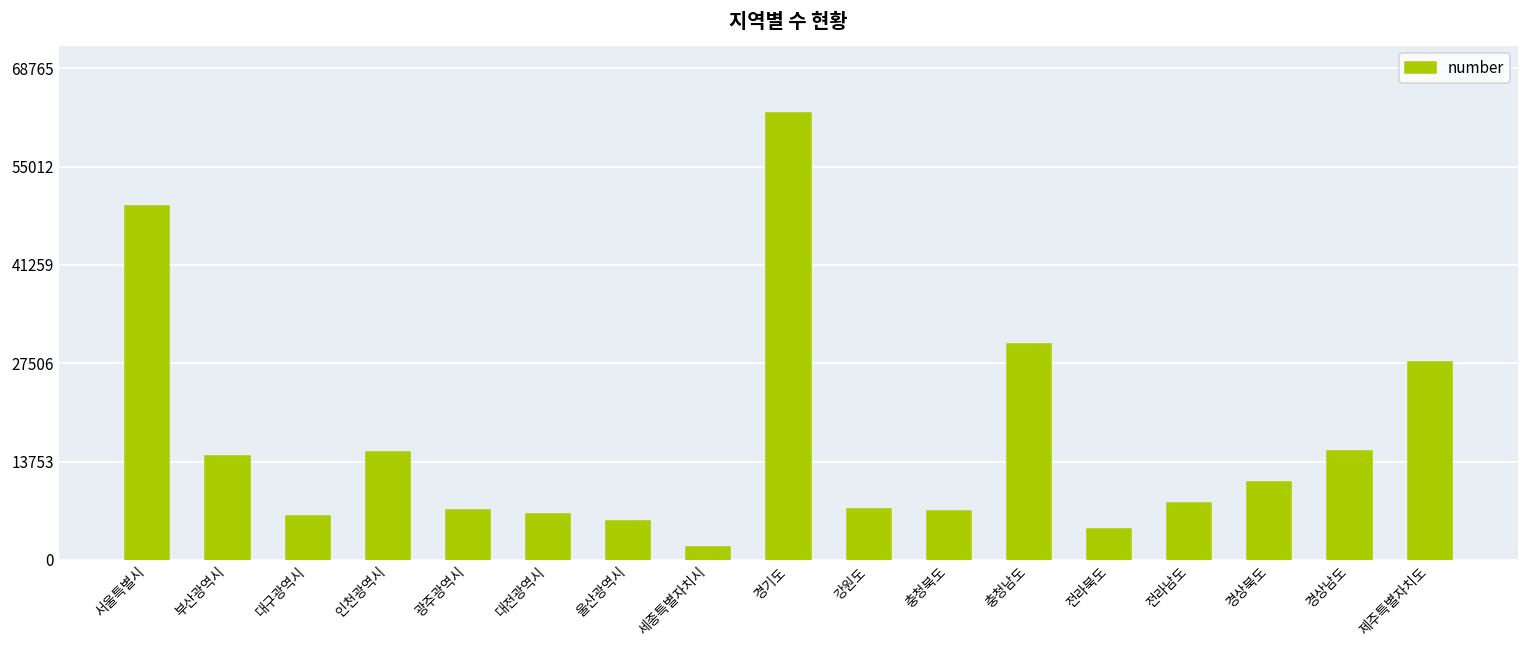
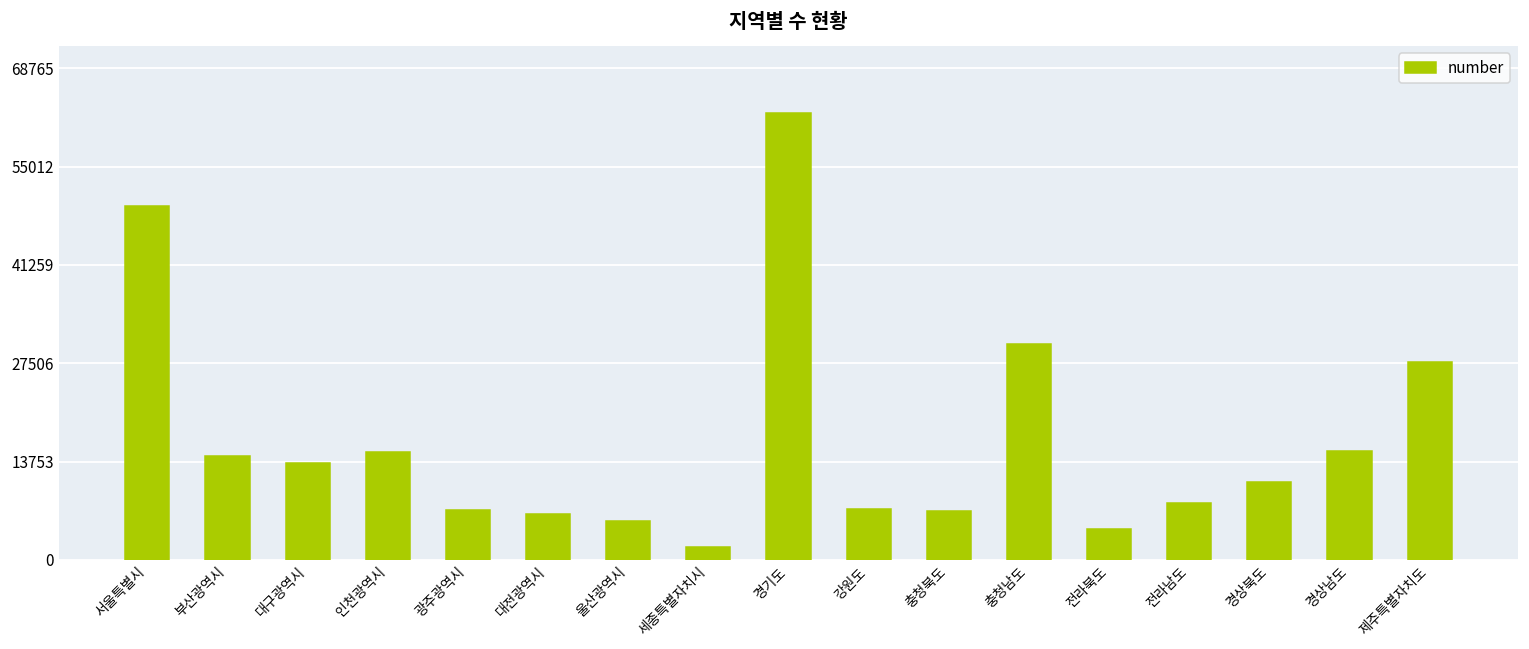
대구광역시: 6000 -> 14000
